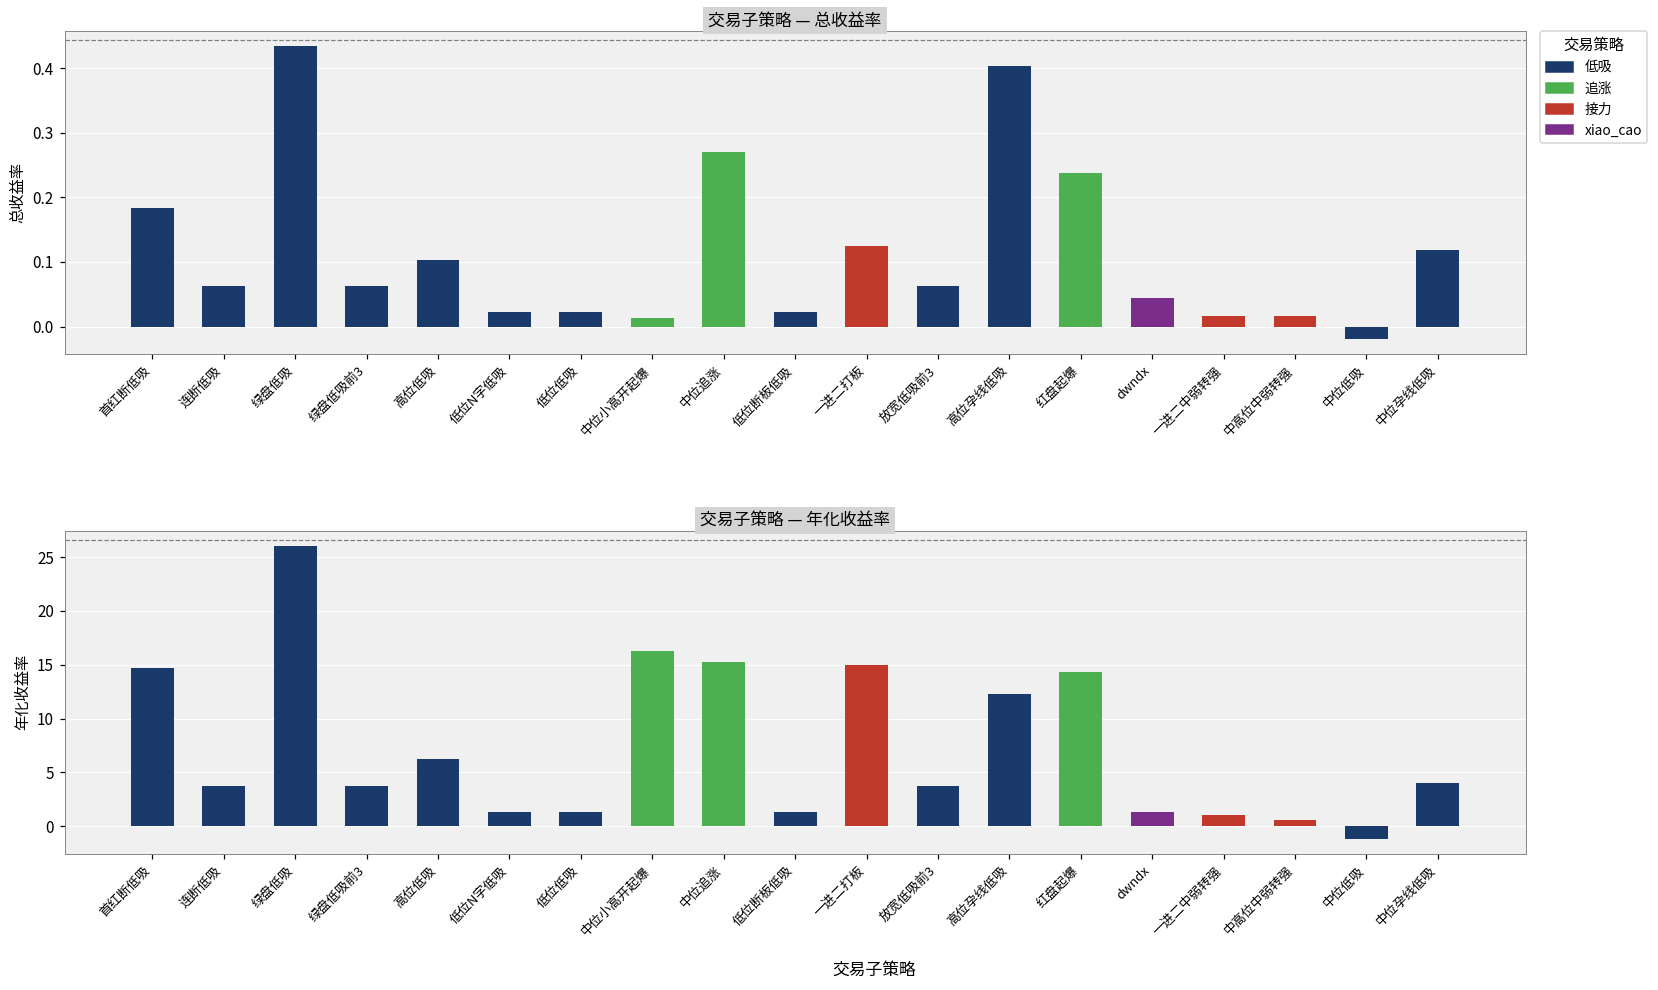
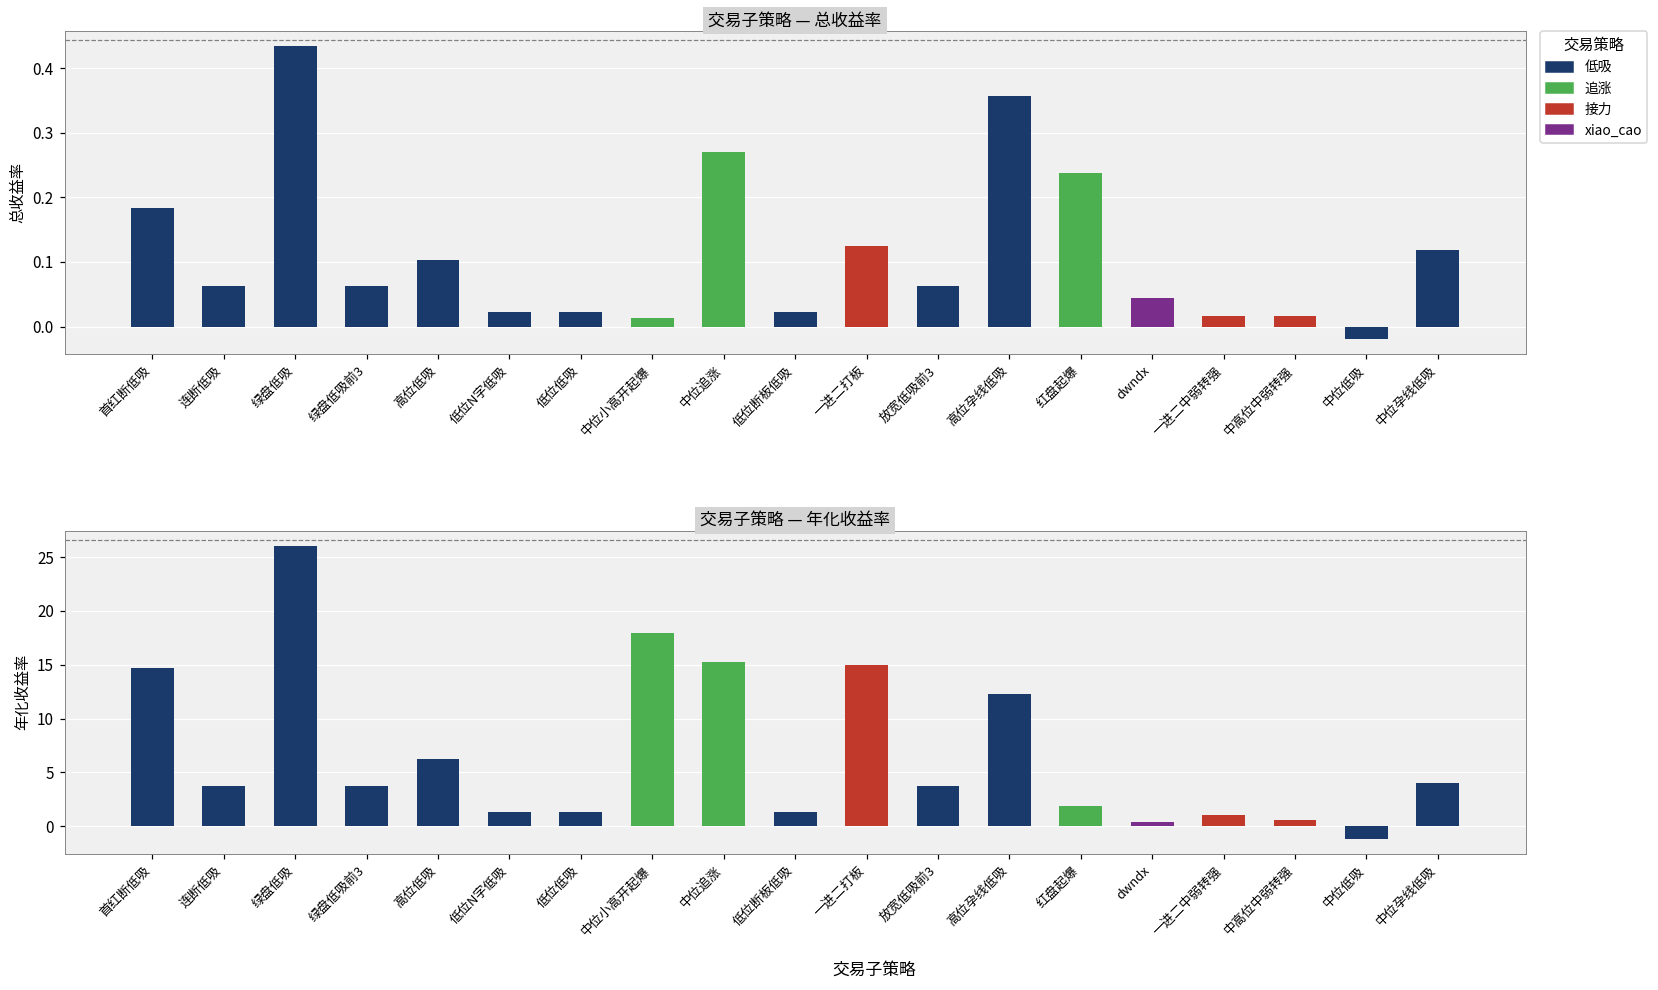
交易子策略 — 总收益率, 高位孕线低吸: 0.40 -> 0.36
交易子策略 — 年化收益率, 中位小高开起爆: 16 -> 18
交易子策略 — 年化收益率, 红盘起爆: 14 -> 2
交易子策略 — 年化收益率, dwndx: 1 -> 0
